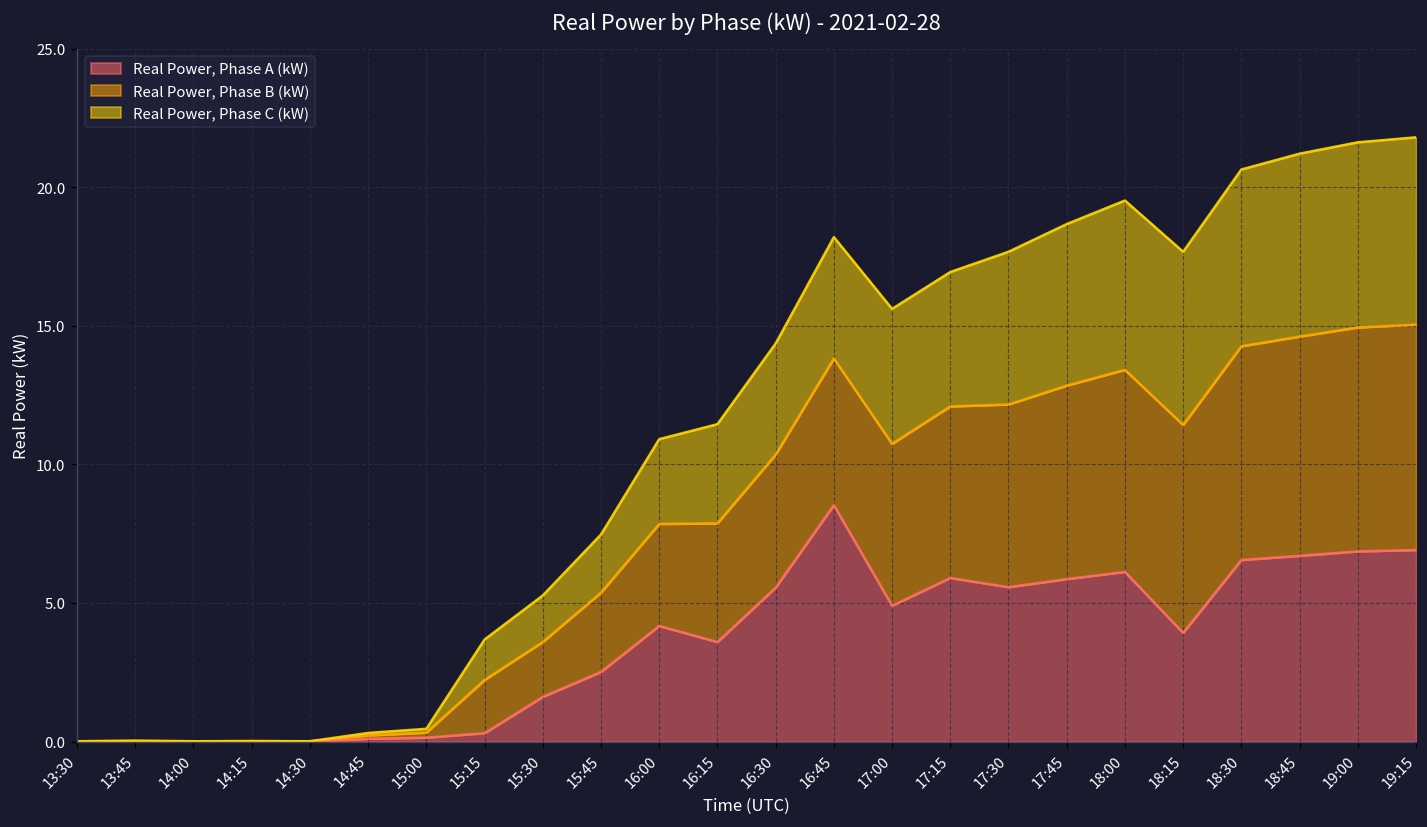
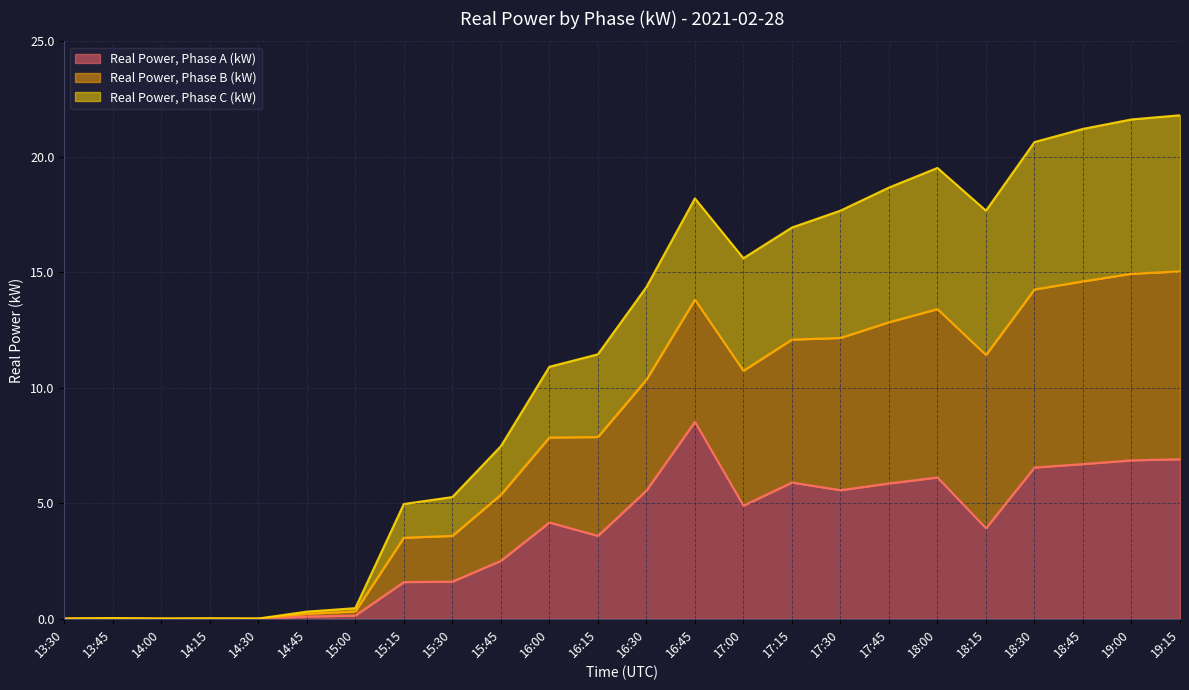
Real Power, Phase A (kW), 15:15: 0.3 -> 1.6
